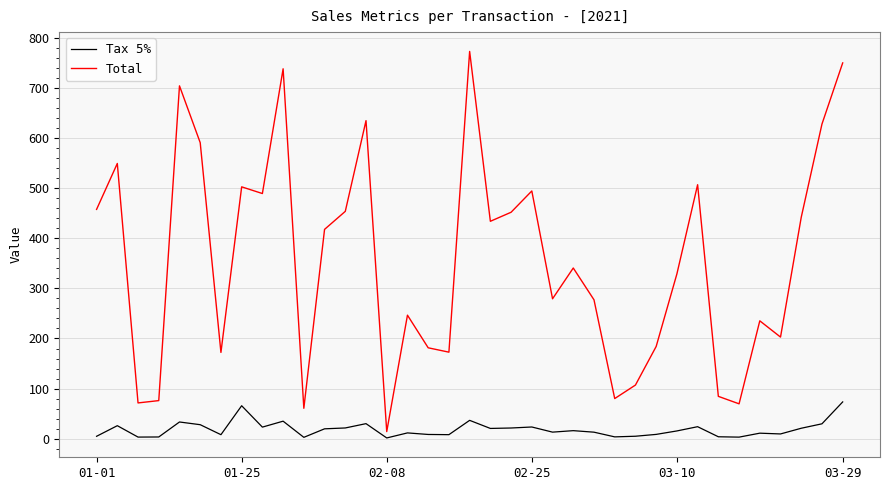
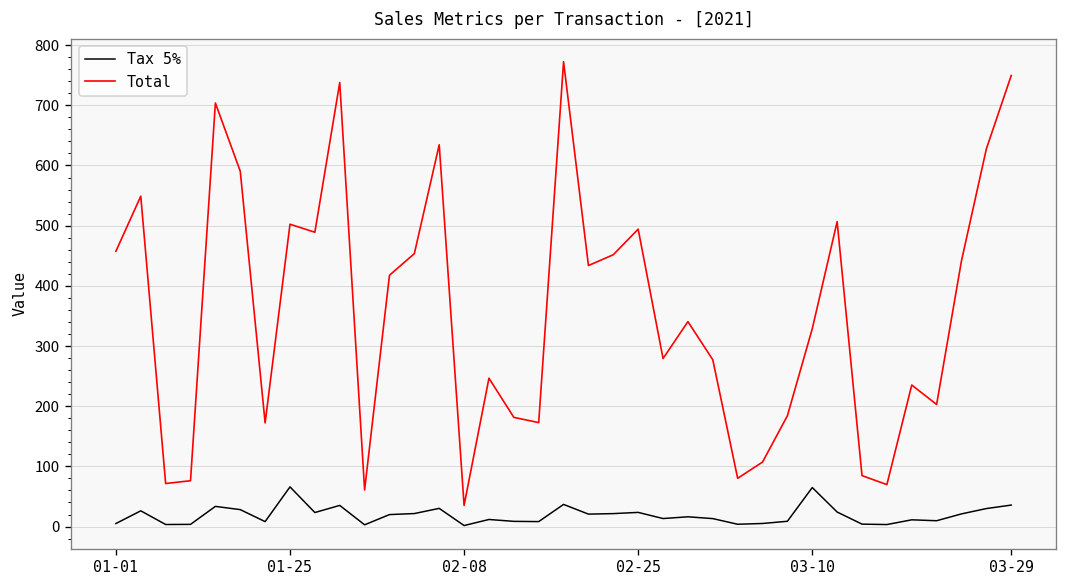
Total, 02-08: 10 -> 40
Tax 5%, 03-10: 20 -> 60
Tax 5%, 03-29: 70 -> 40
